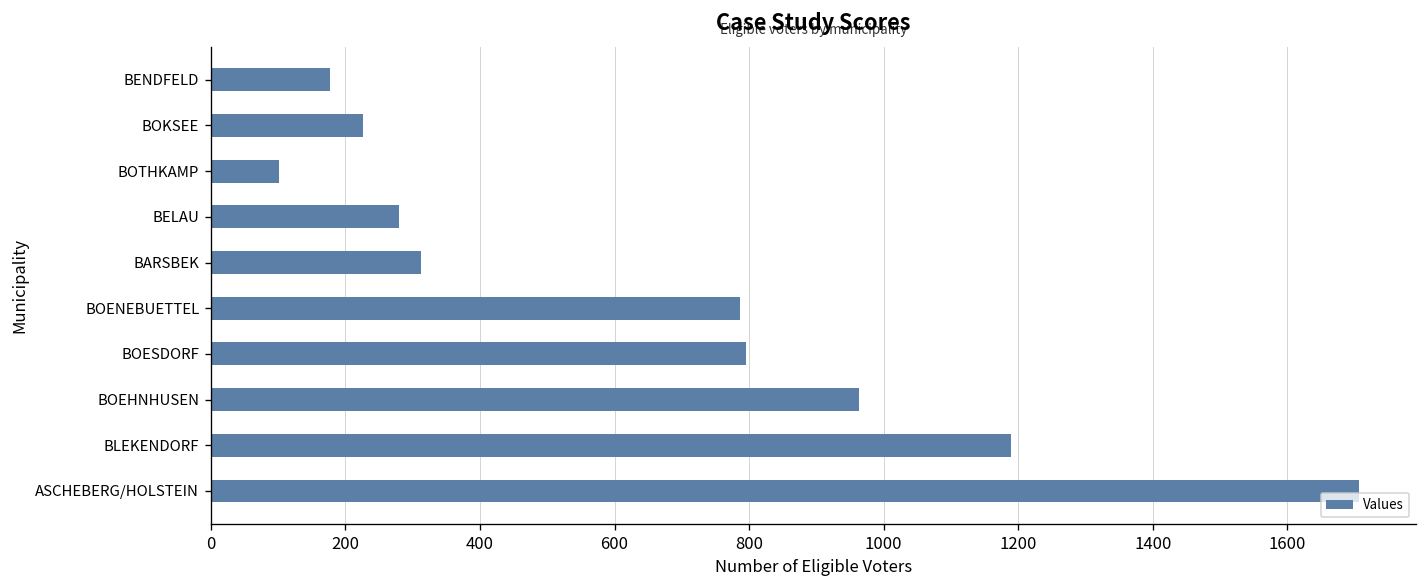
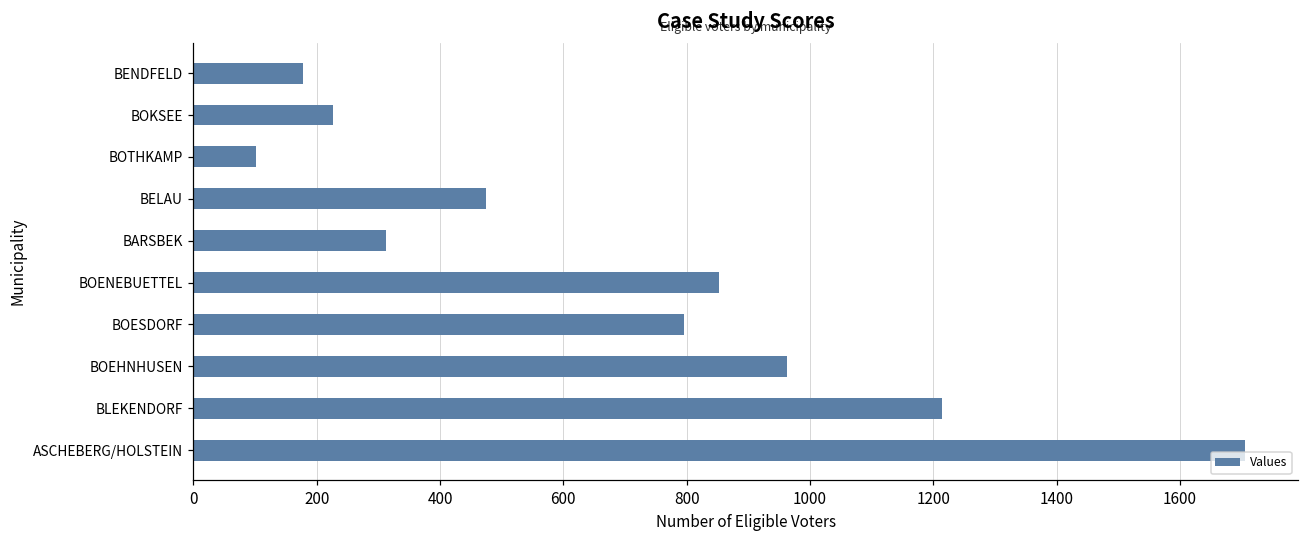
BELAU: 280 -> 470
BOENEBUETTEL: 790 -> 850
BLEKENDORF: 1190 -> 1210
